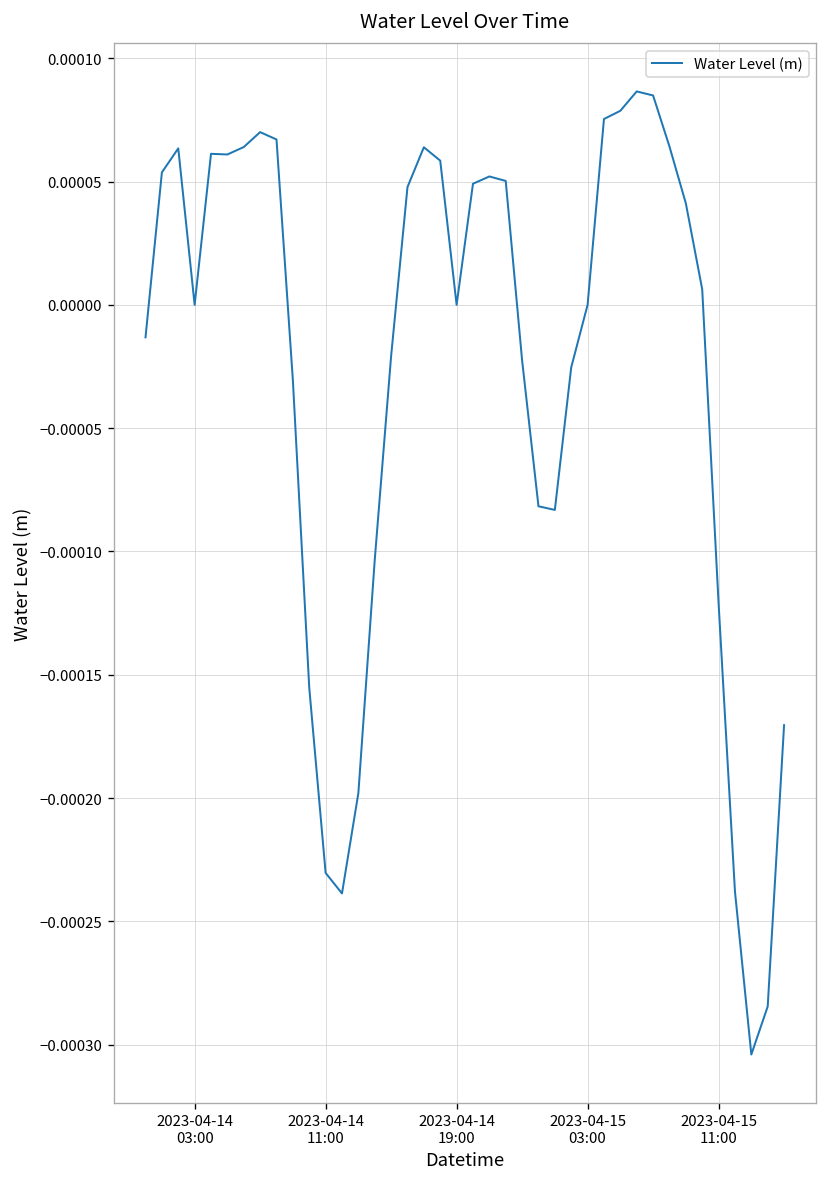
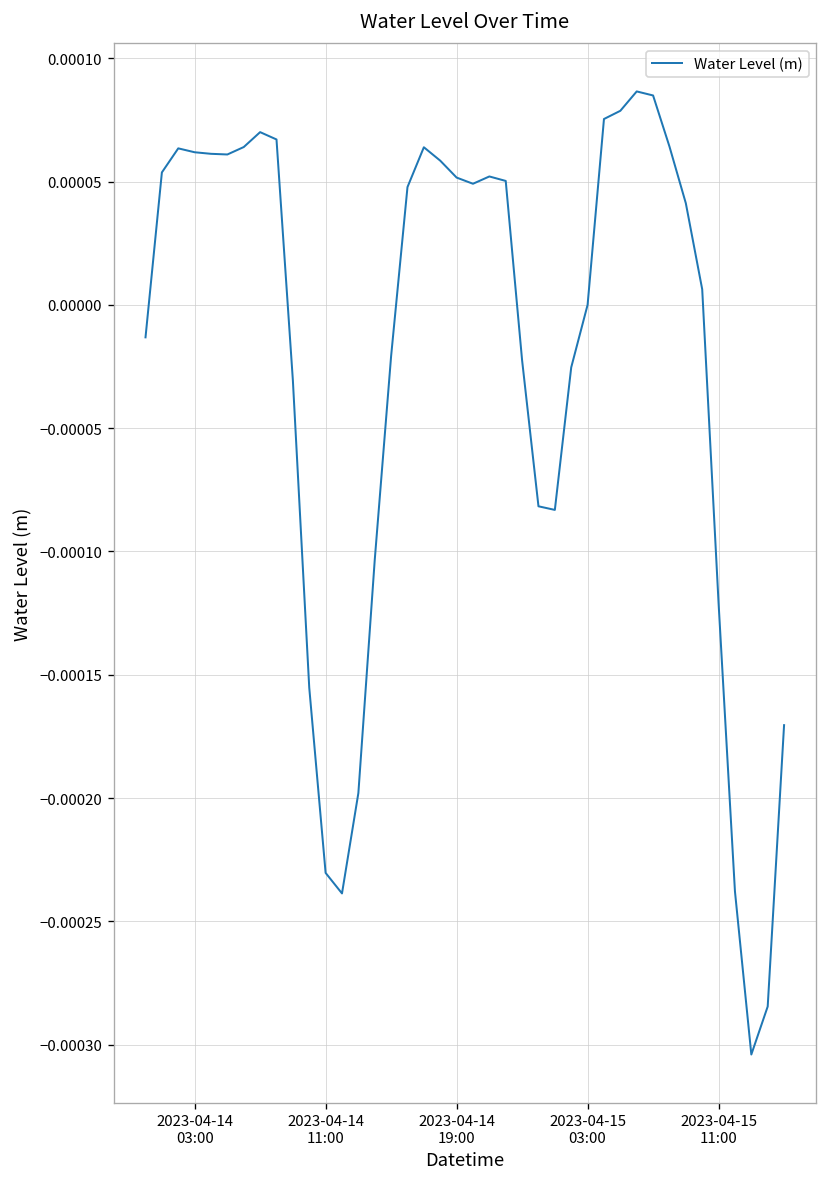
2023-04-14 03:00: 0.0000 -> 0.0001
2023-04-14 19:00: 0.0000 -> 0.0001
